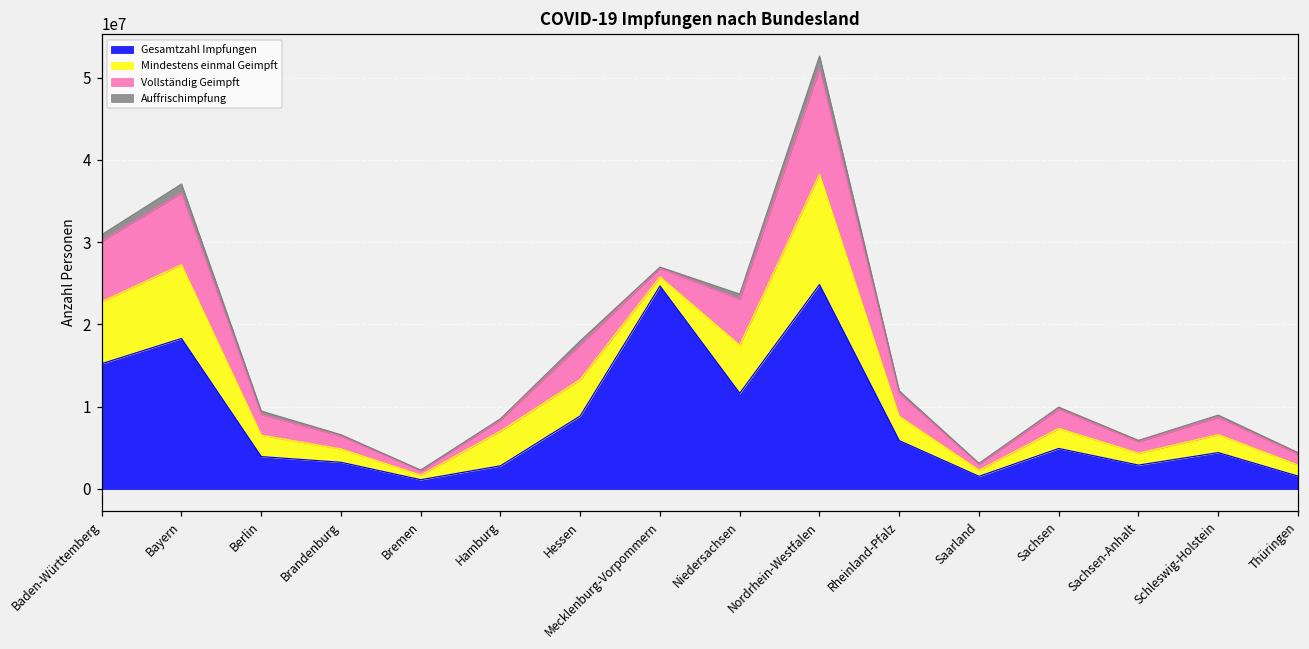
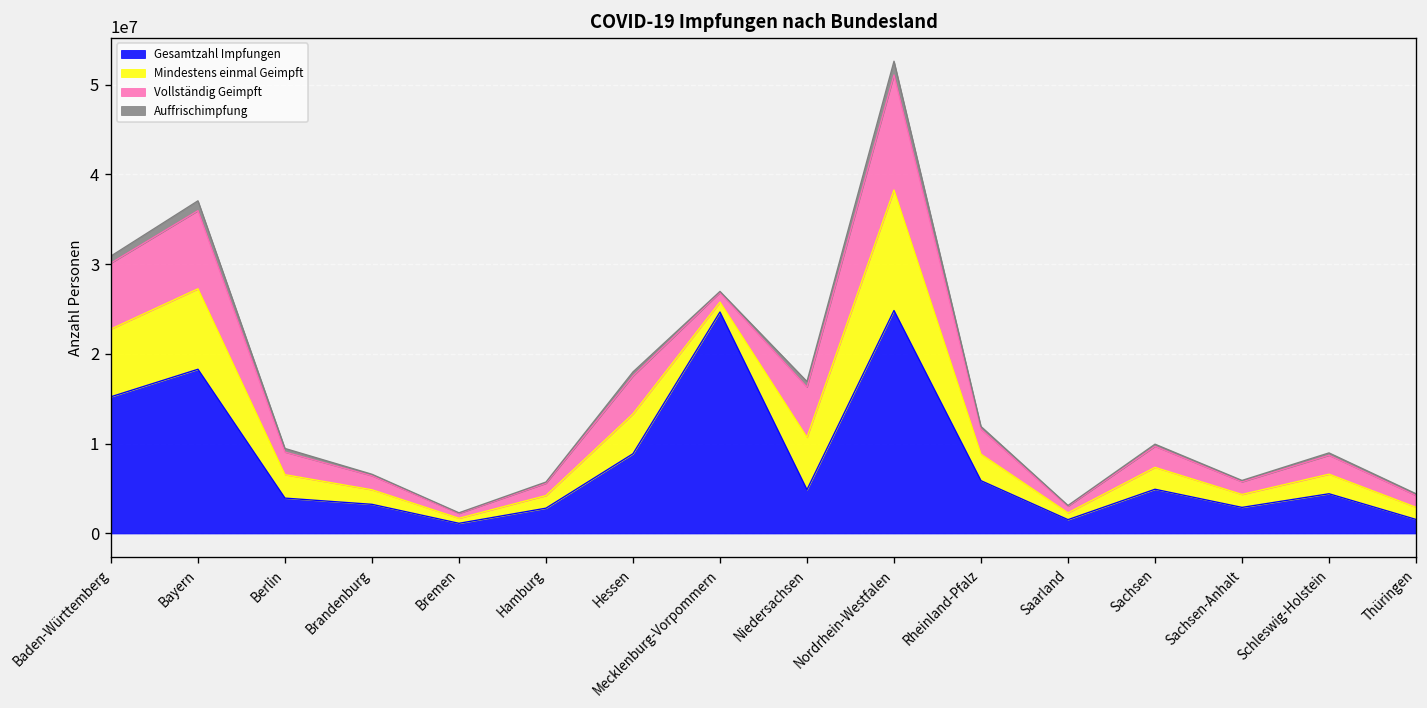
Mindestens einmal Geimpft, Hamburg: 4000000 -> 1000000
Gesamtzahl Impfungen, Niedersachsen: 12000000 -> 5000000
